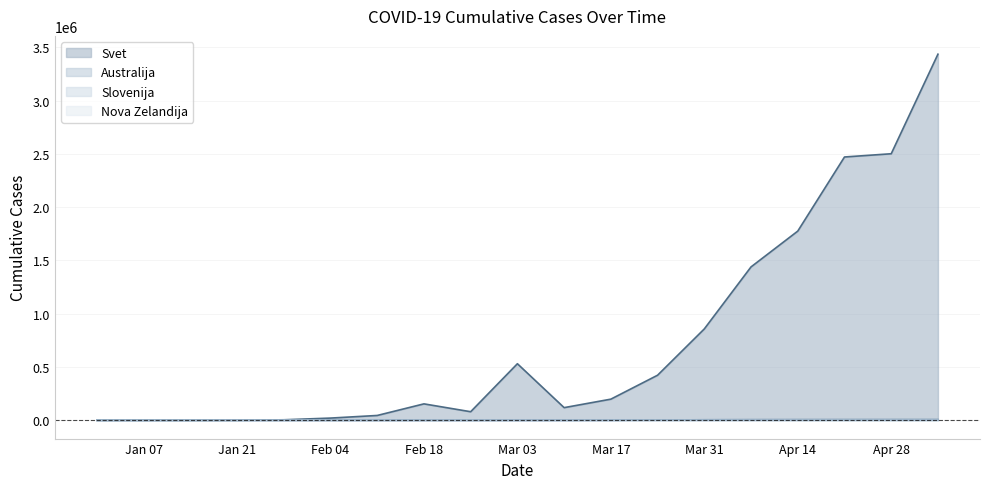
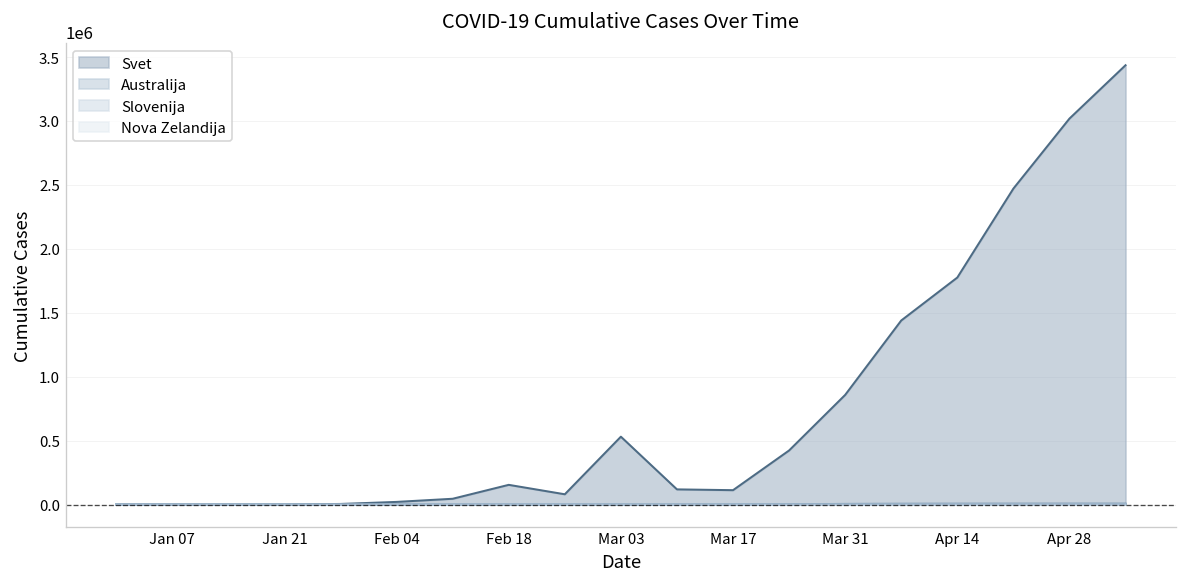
Svet, Mar 17: 200000 -> 110000
Svet, Apr 28: 2500000 -> 3020000
